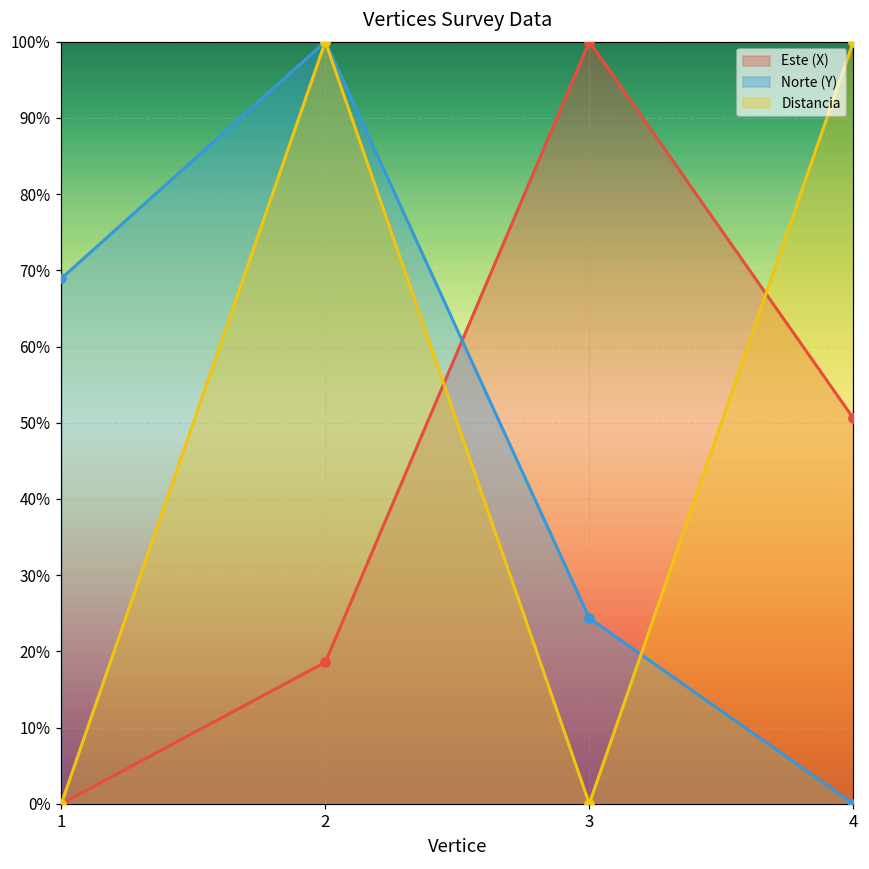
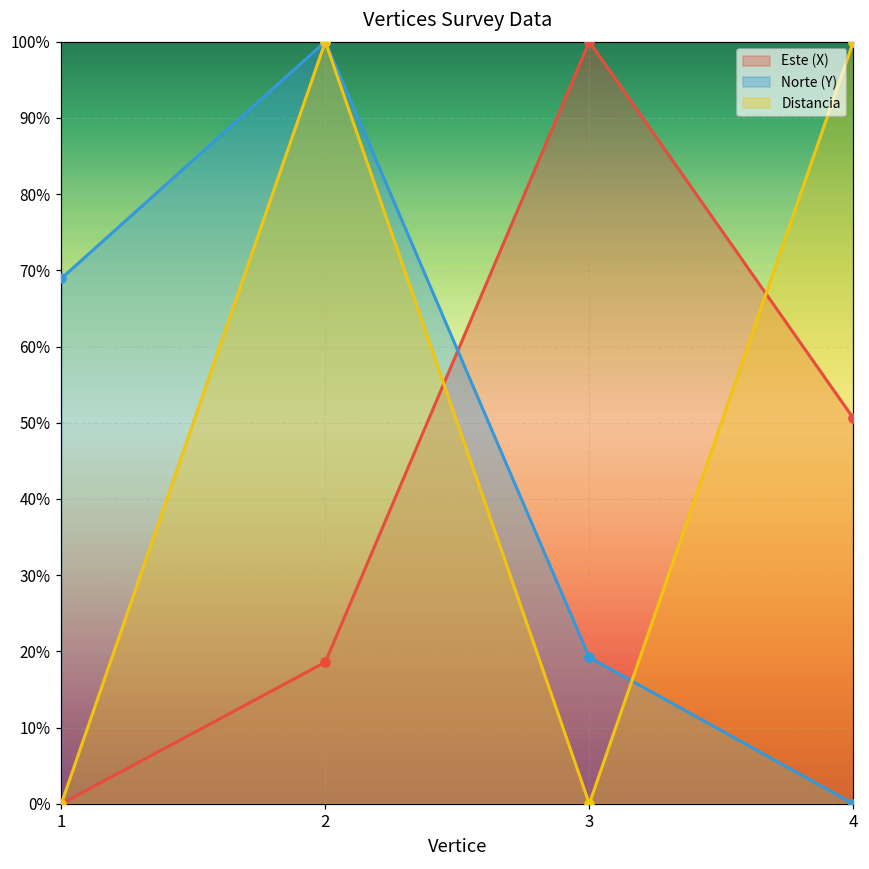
Norte (Y), 3: 24% -> 19%
